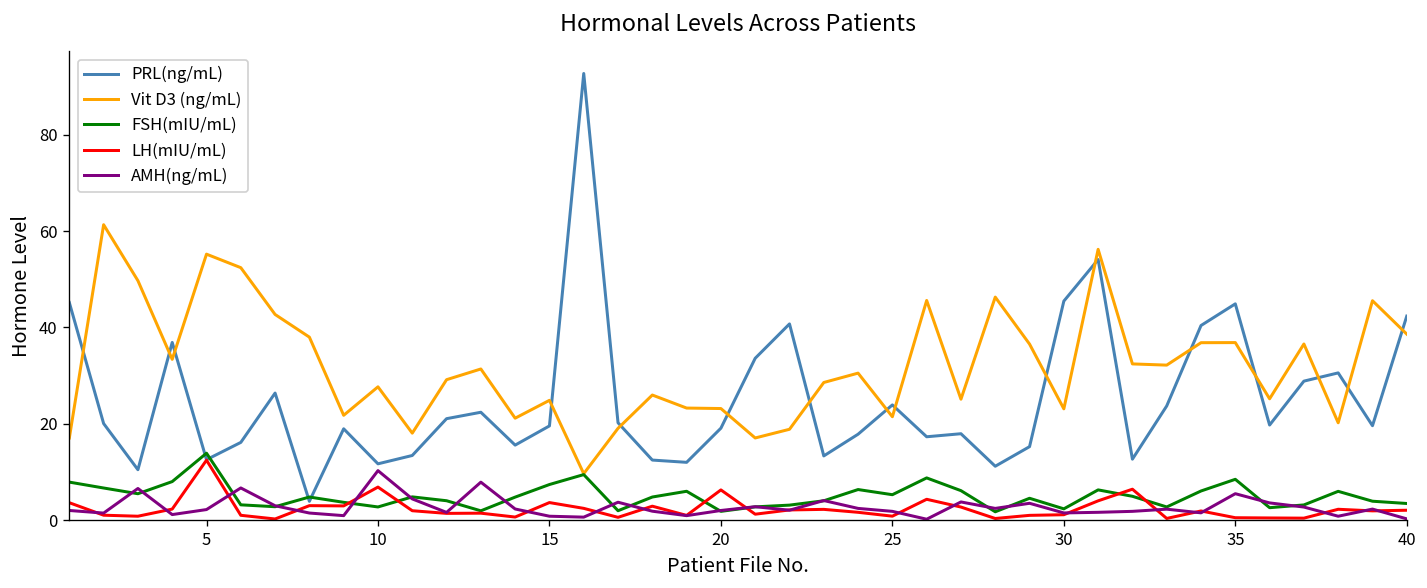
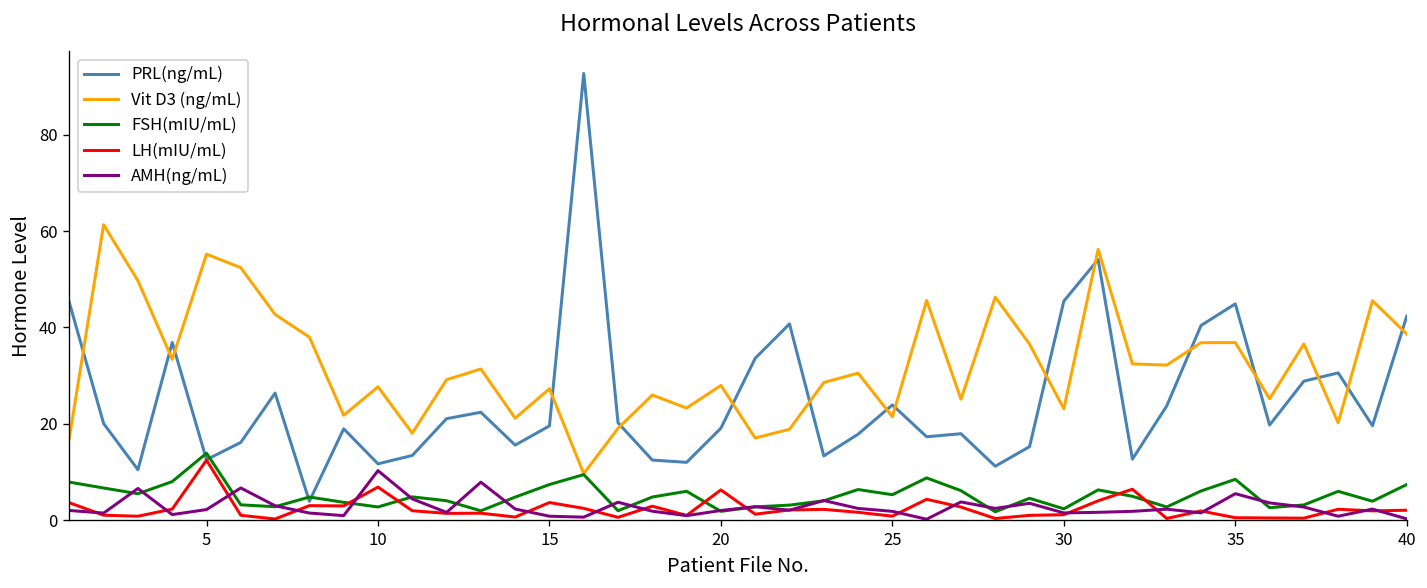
Vit D3 (ng/mL), 15: 25 -> 27
Vit D3 (ng/mL), 20: 23 -> 28
FSH(mIU/mL), 40: 4 -> 7
